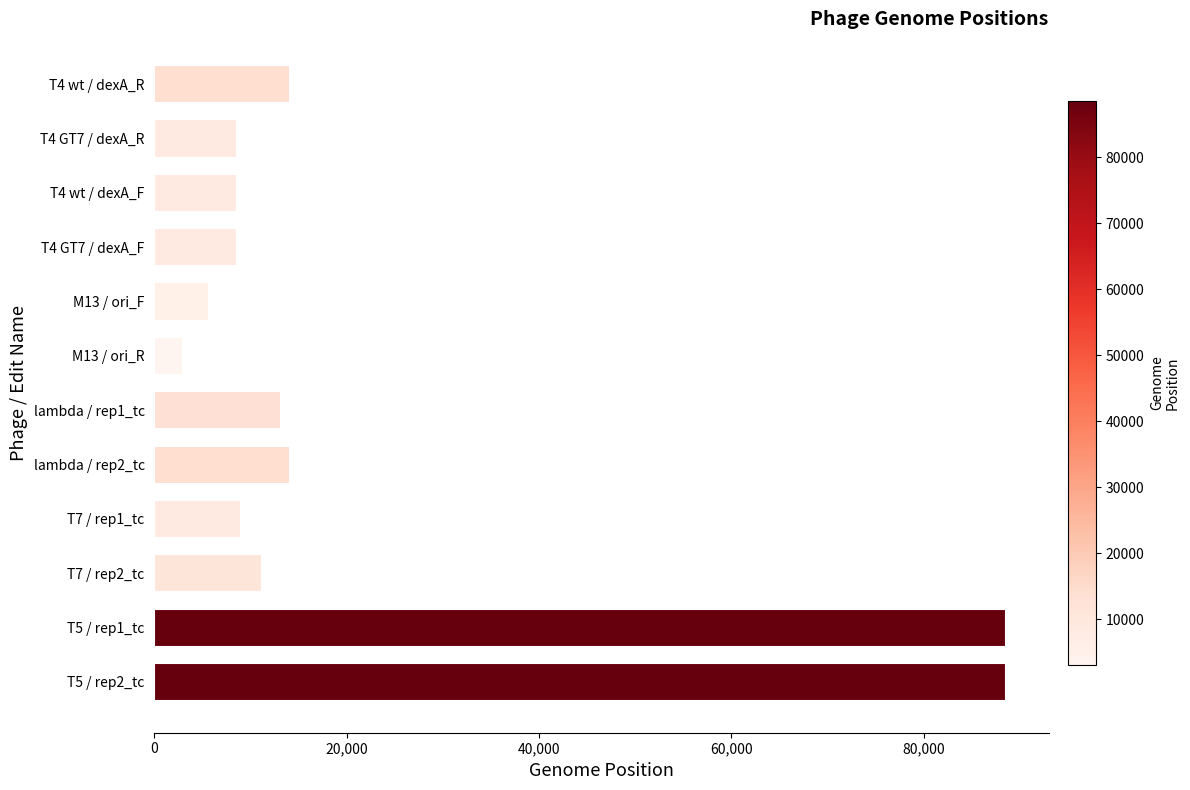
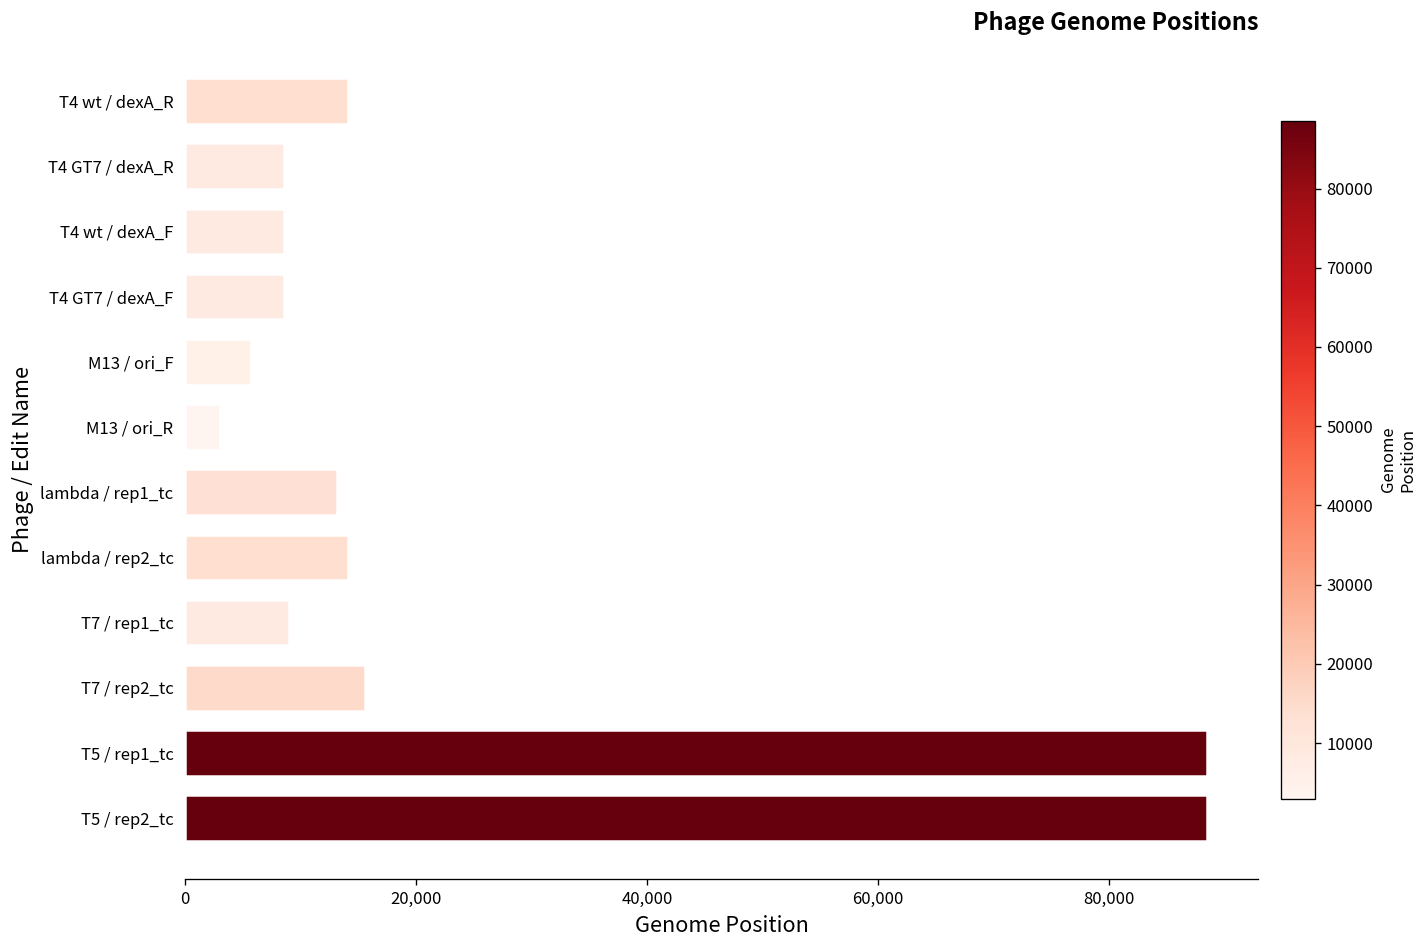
T7 / rep2_tc: 11,000 -> 16,000
